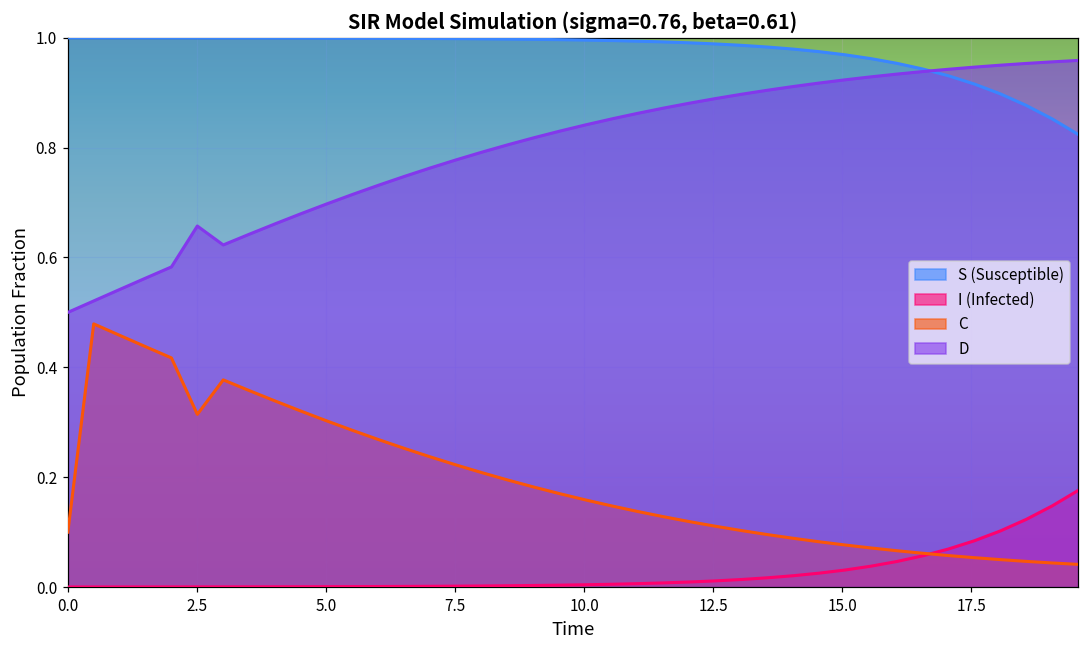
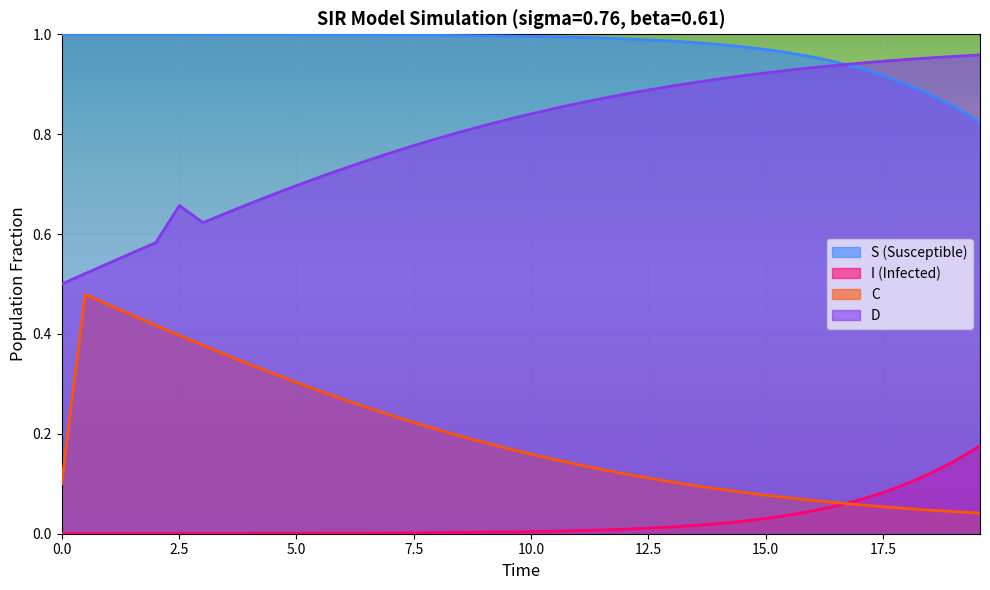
C, 2.5: 0.31 -> 0.40
